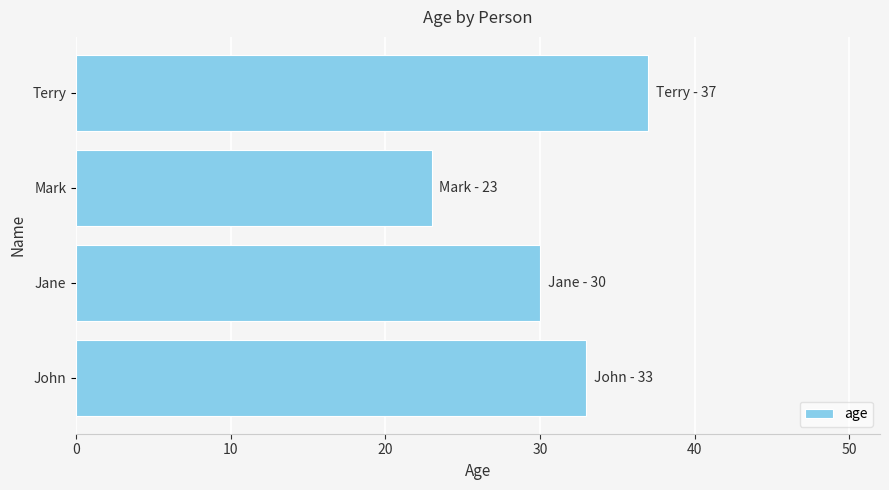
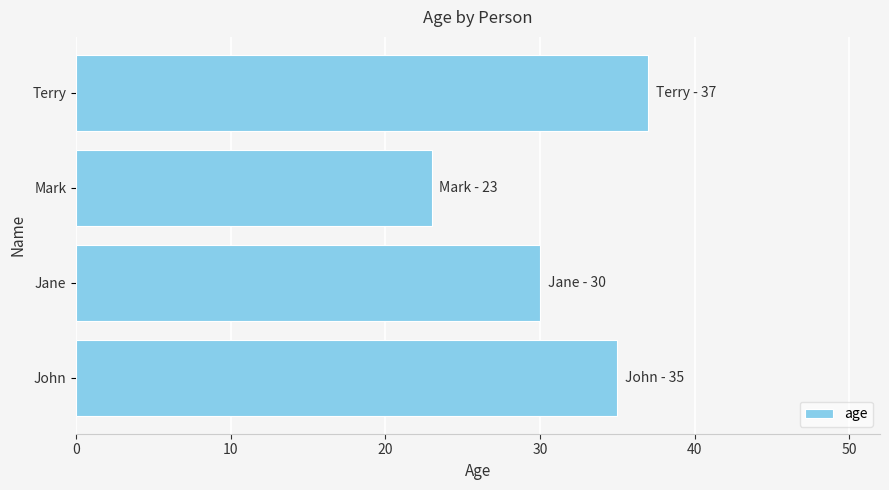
John: 33 -> 35
